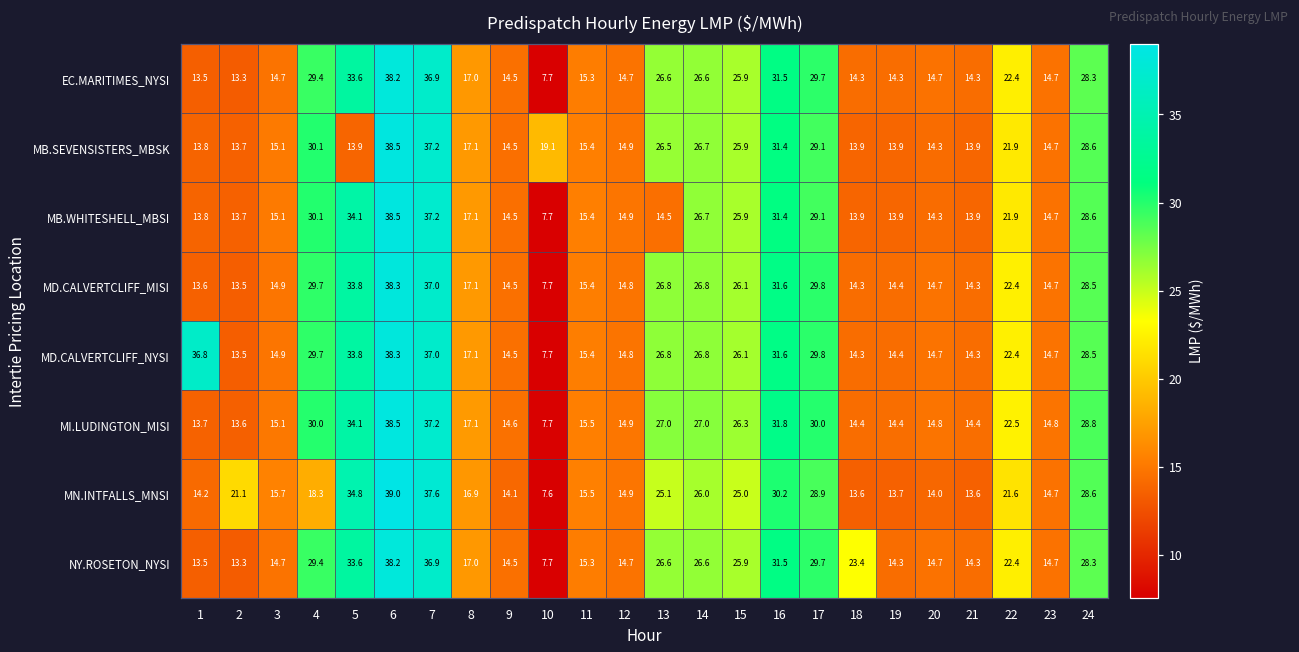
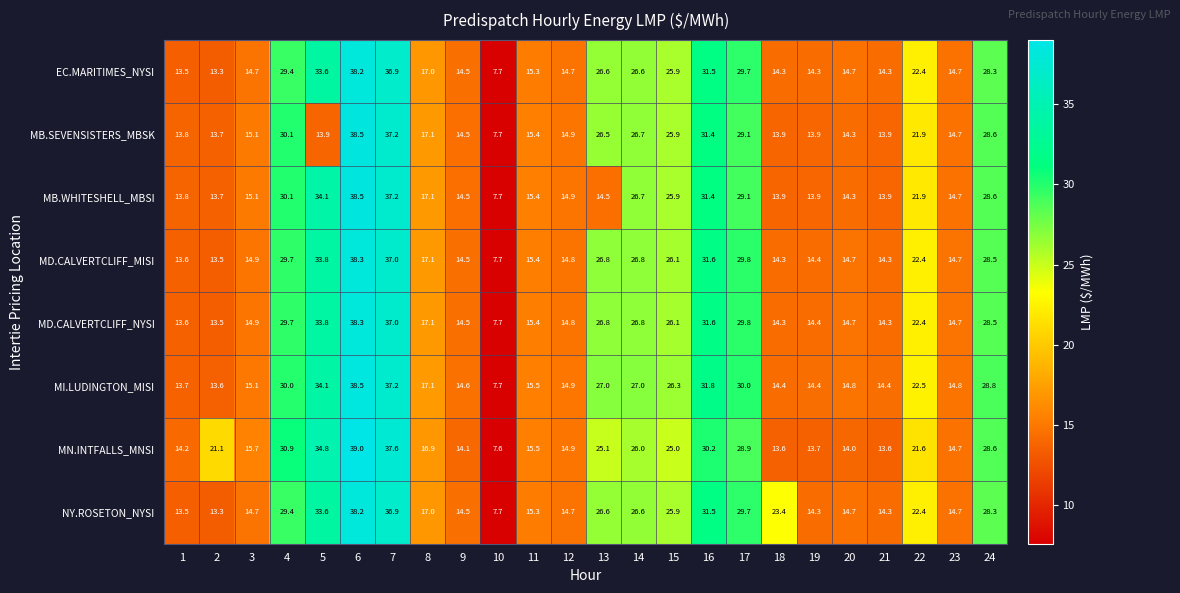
MB.SEVENSISTERS_MBSK, 10: 19.1 -> 7.7
MD.CALVERTCLIFF_NYSI, 1: 36.8 -> 13.6
MN.INTFALLS_MNSI, 4: 18.3 -> 30.9
